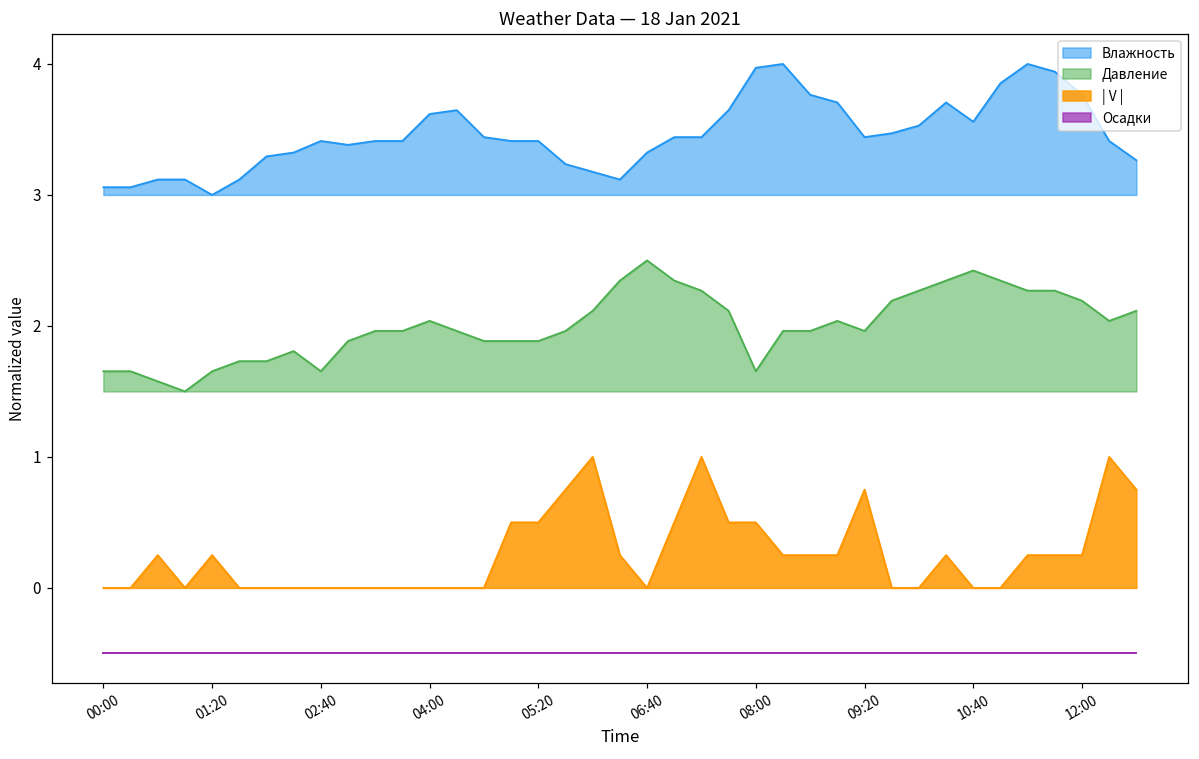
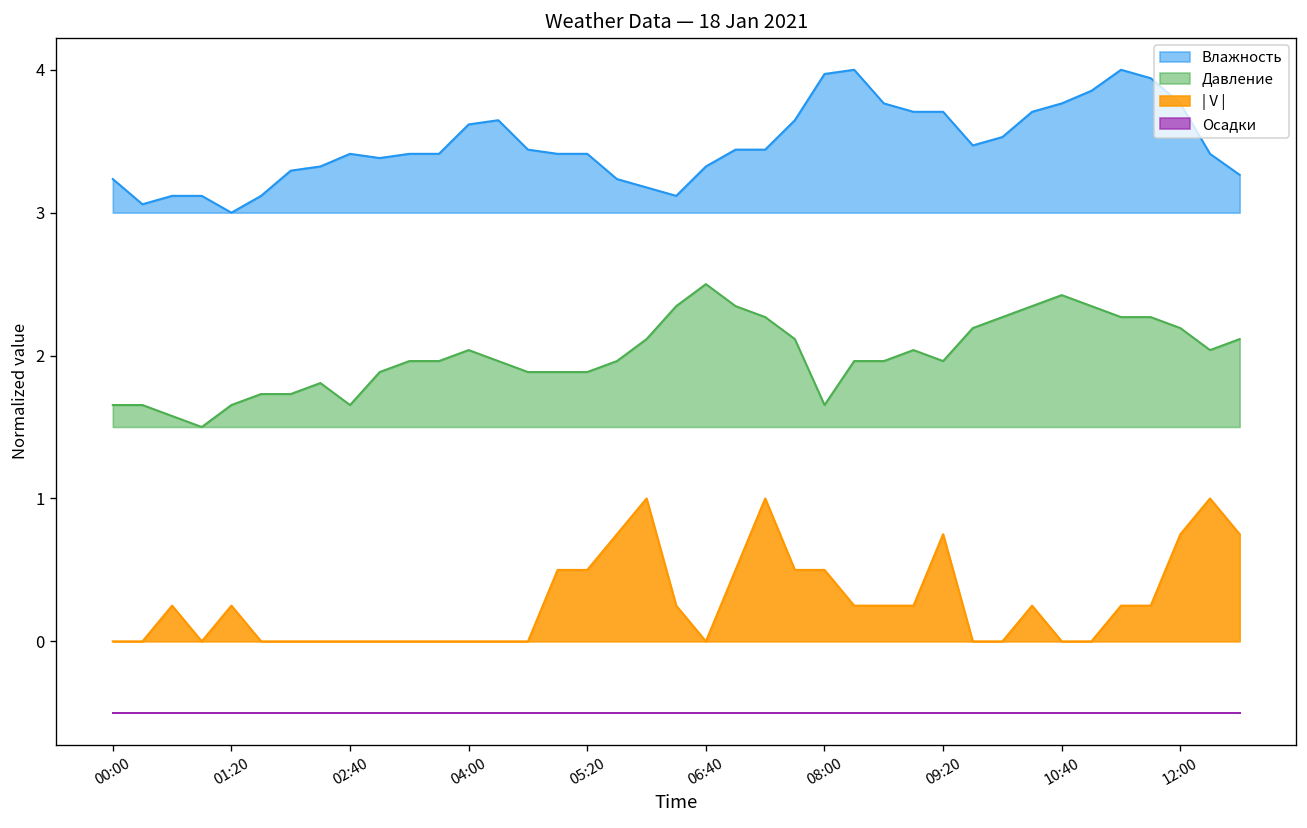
Влажность, 00:00: 3.06 -> 3.24
Влажность, 09:20: 3.44 -> 3.71
Влажность, 10:40: 3.56 -> 3.76
| V |, 12:00: 0.25 -> 0.75
